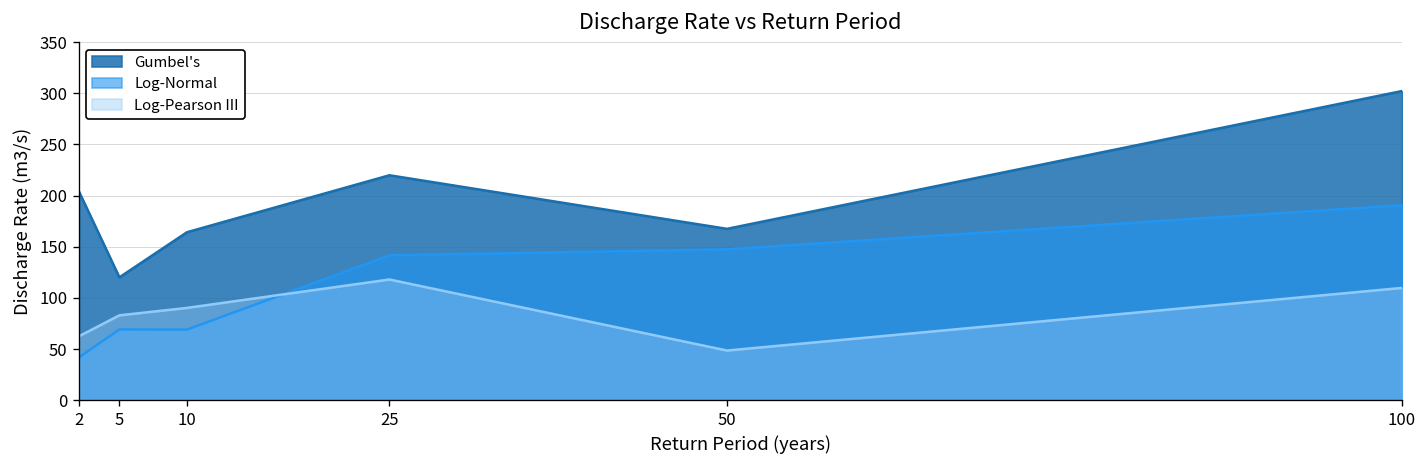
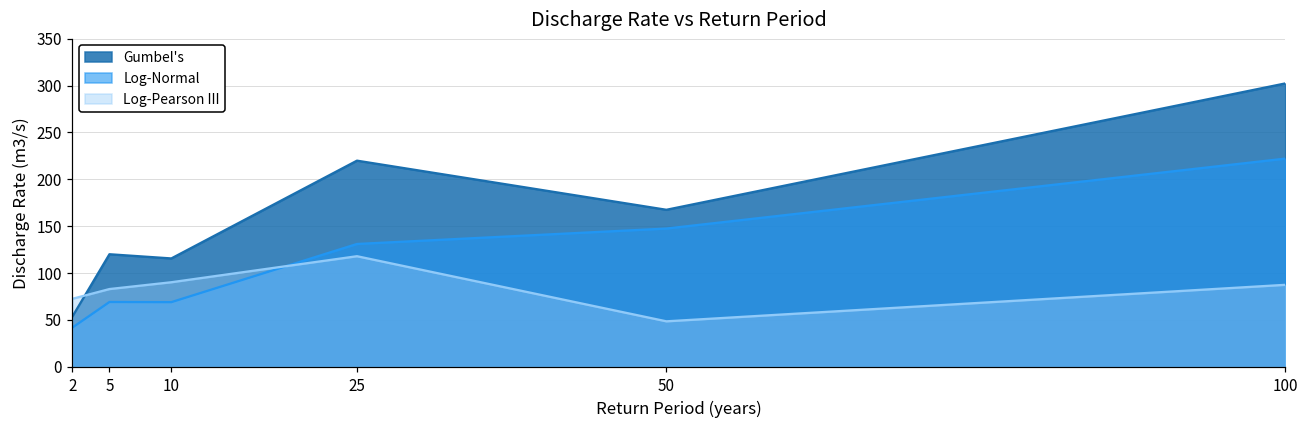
Gumbel's, 2: 200 -> 50
Log-Pearson III, 2: 60 -> 70
Gumbel's, 10: 160 -> 120
Log-Normal, 25: 140 -> 130
Log-Normal, 100: 190 -> 220
Log-Pearson III, 100: 110 -> 90
